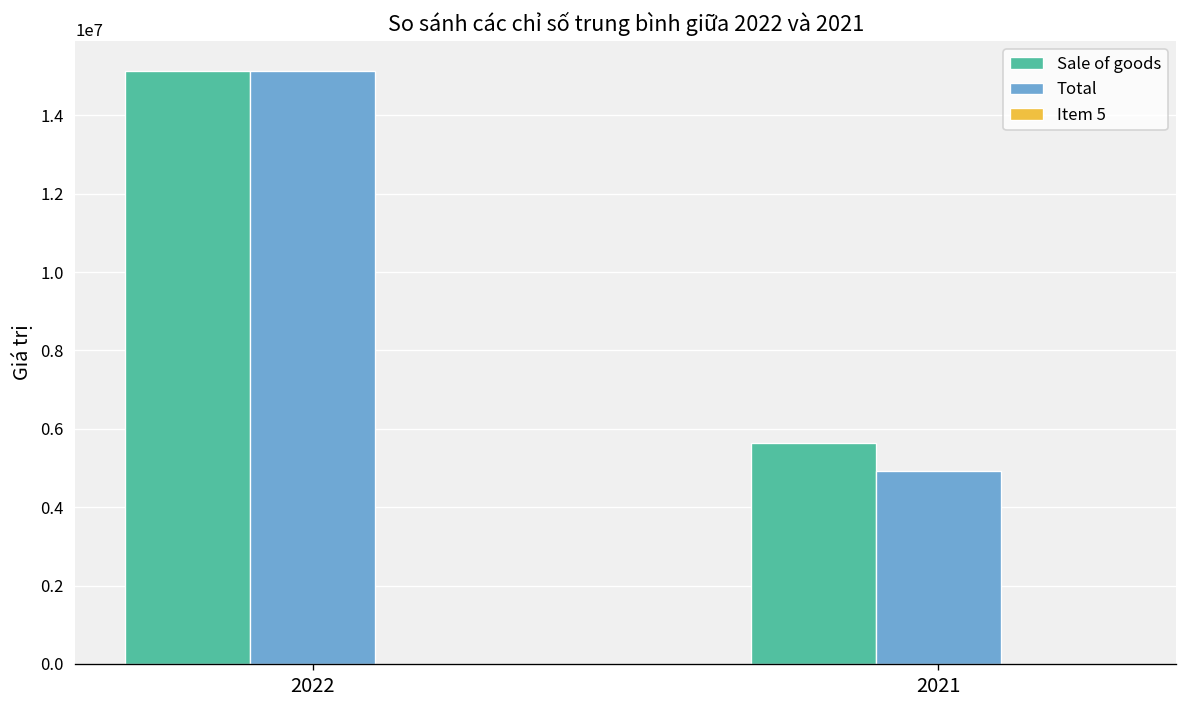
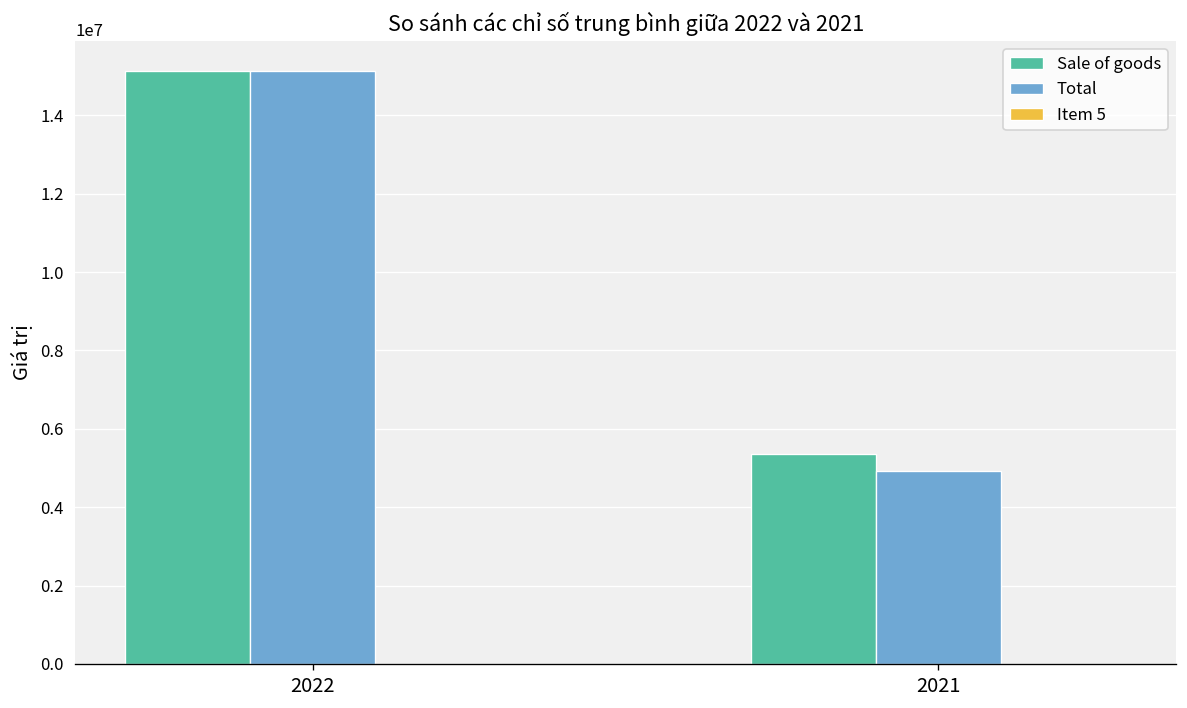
Sale of goods, 2021: 5600000 -> 5400000
